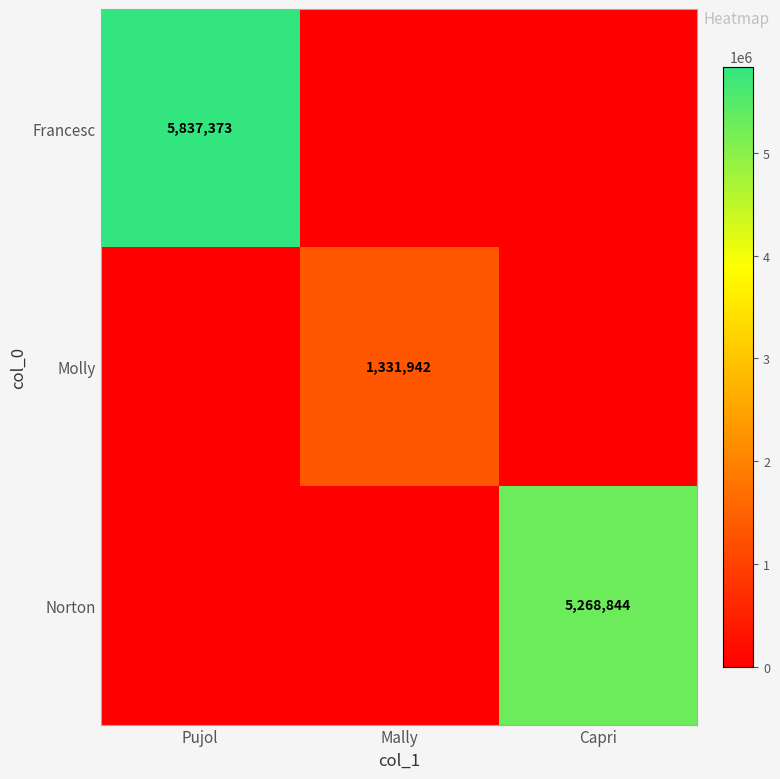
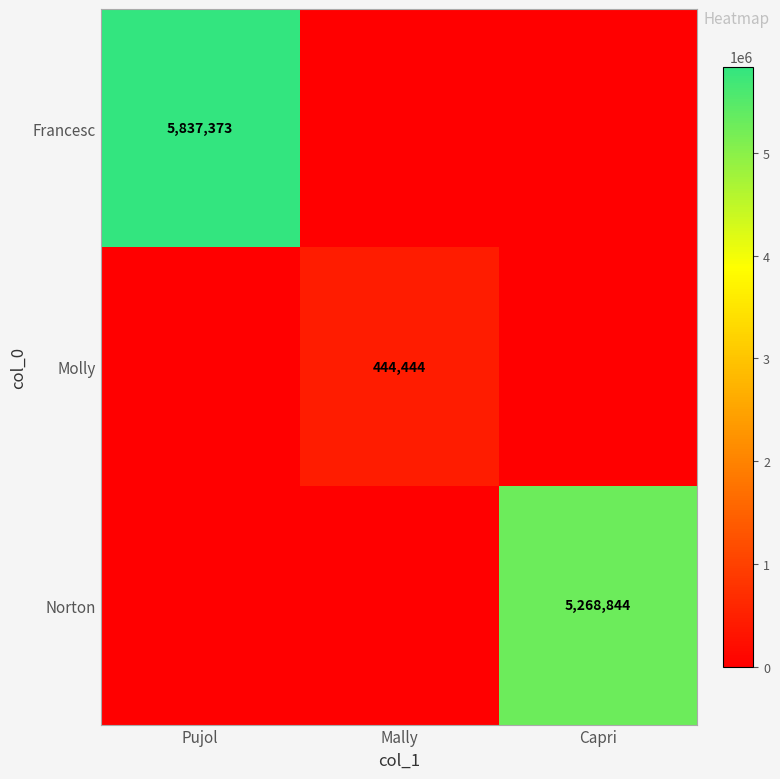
Molly, Mally: 1,331,942 -> 444,444
